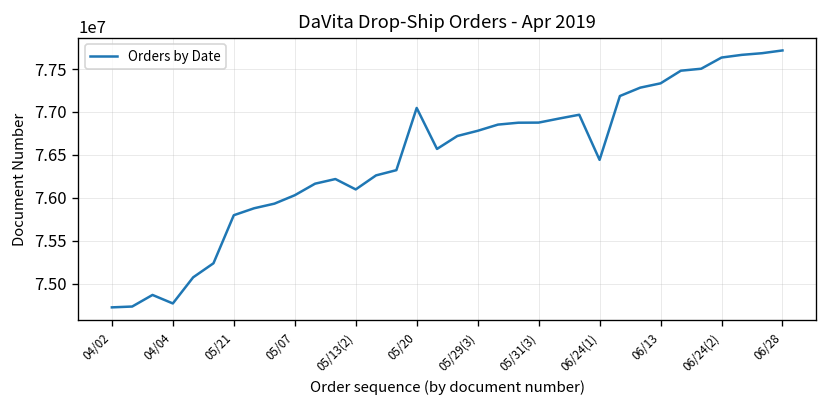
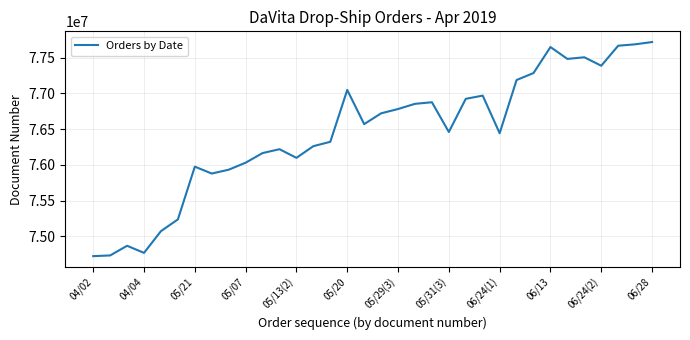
05/21: 75800000 -> 76000000
05/31(3): 76900000 -> 76500000
06/13: 77300000 -> 77600000
06/24(2): 77600000 -> 77400000
